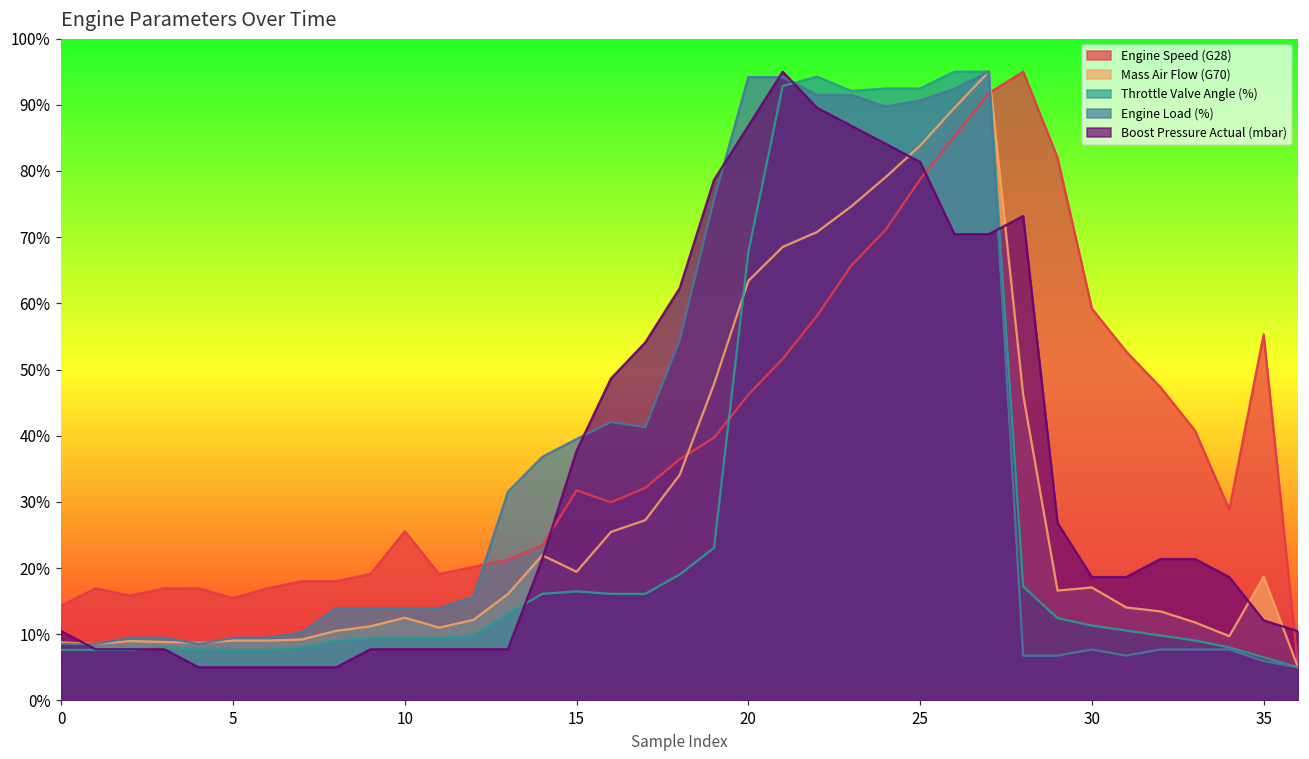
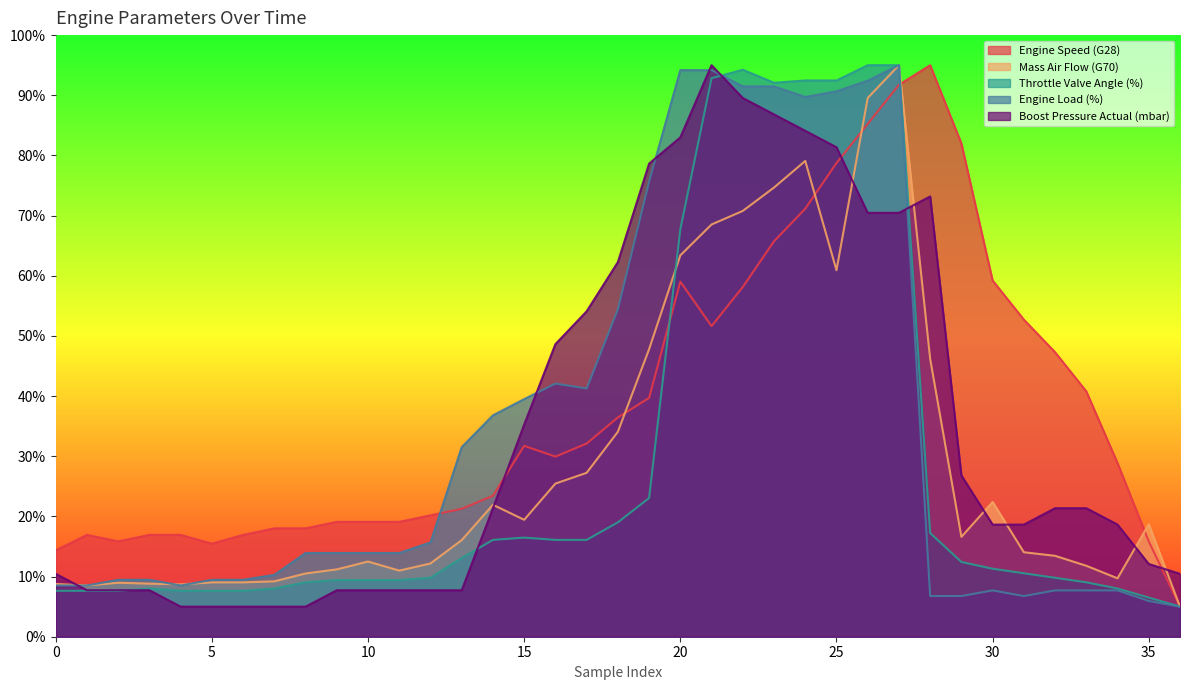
Engine Speed (G28), 10: 26% -> 19%
Boost Pressure Actual (mbar), 15: 38% -> 35%
Engine Speed (G28), 20: 46% -> 59%
Boost Pressure Actual (mbar), 20: 87% -> 83%
Mass Air Flow (G70), 25: 84% -> 61%
Mass Air Flow (G70), 30: 17% -> 22%
Engine Speed (G28), 35: 55% -> 16%
